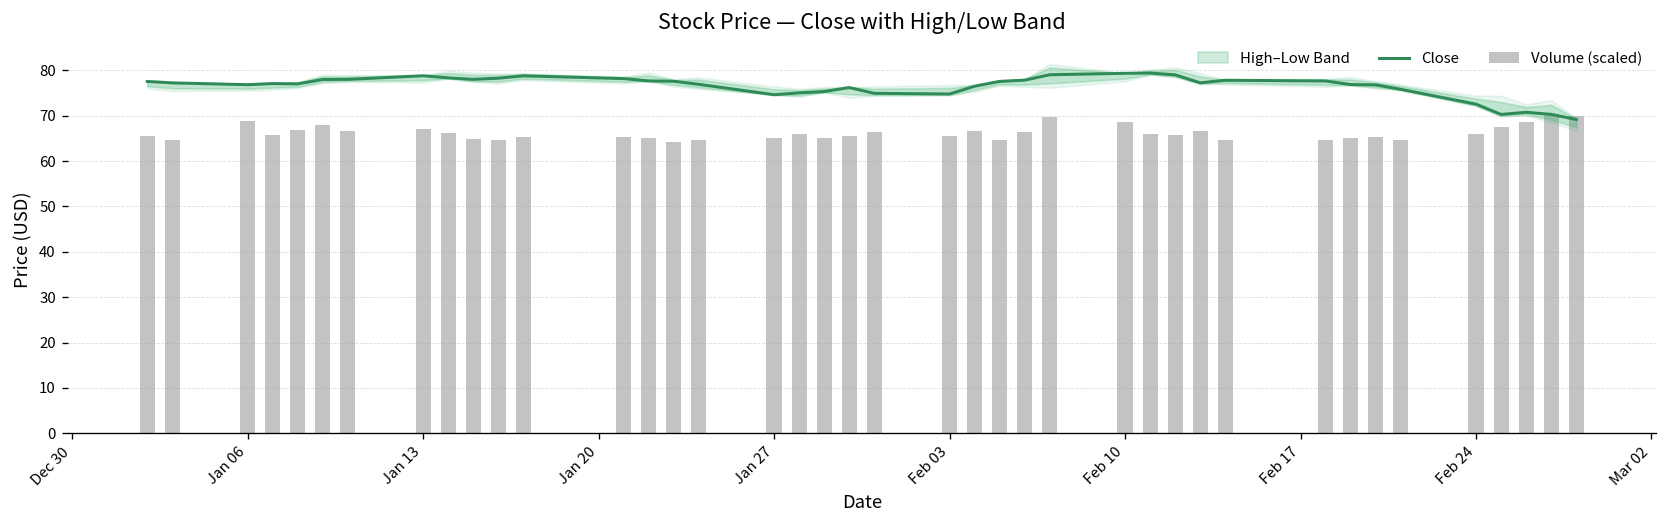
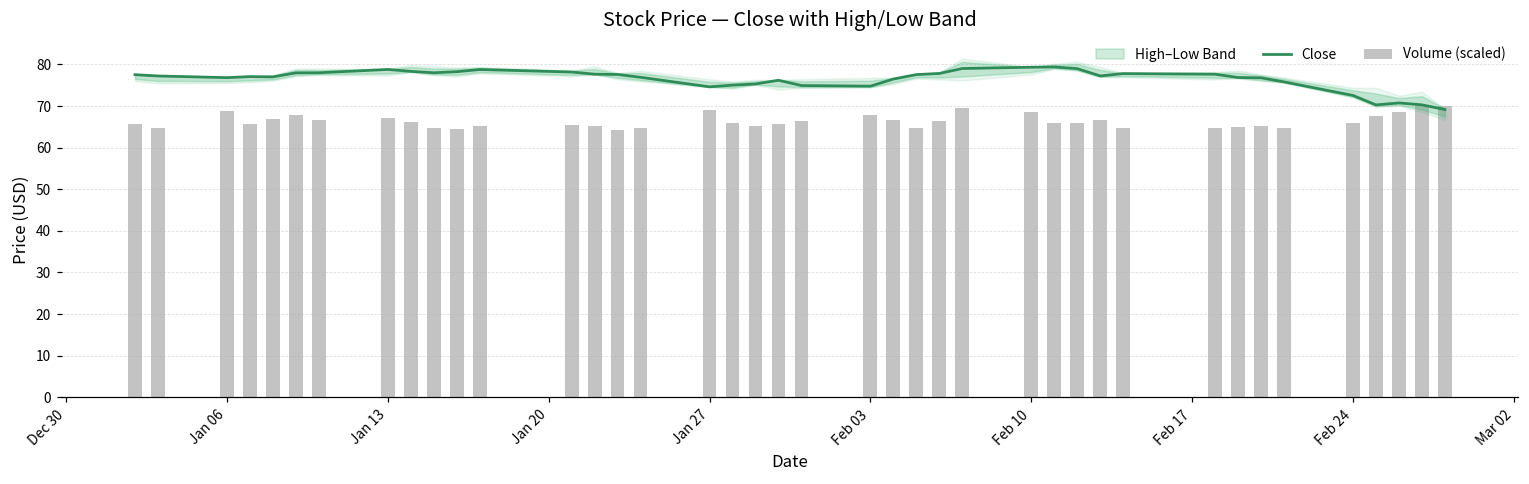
Volume (scaled), Jan 27: 65 -> 69
Volume (scaled), Feb 03: 66 -> 68
